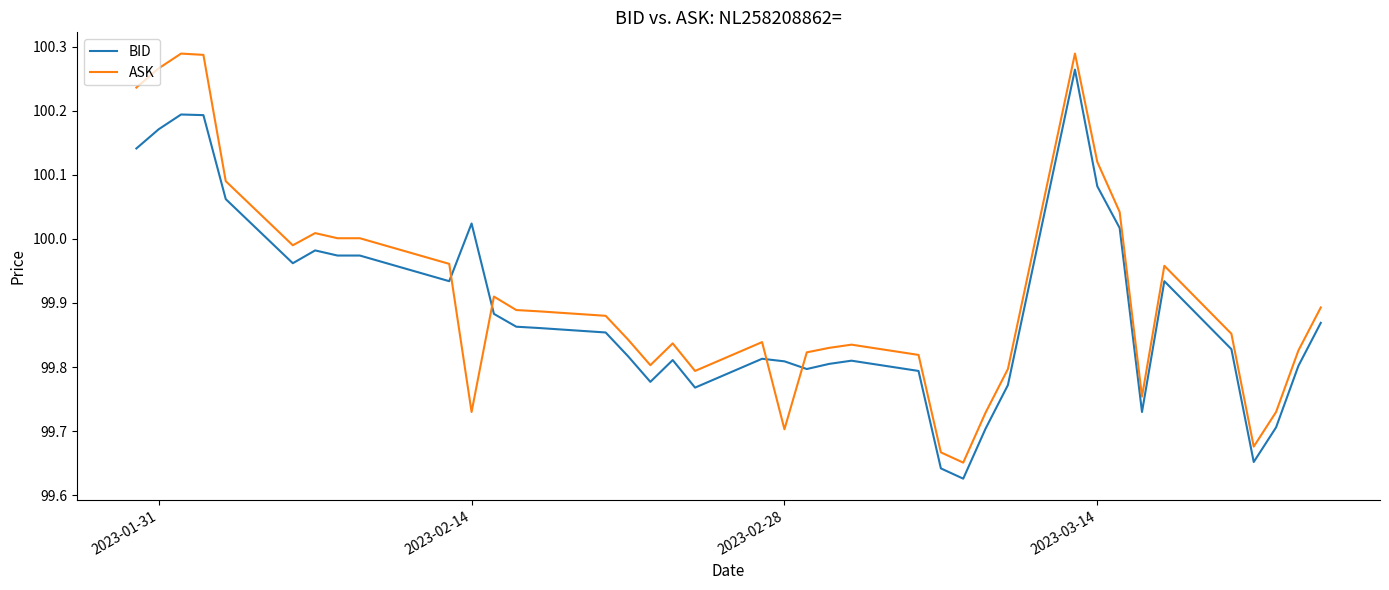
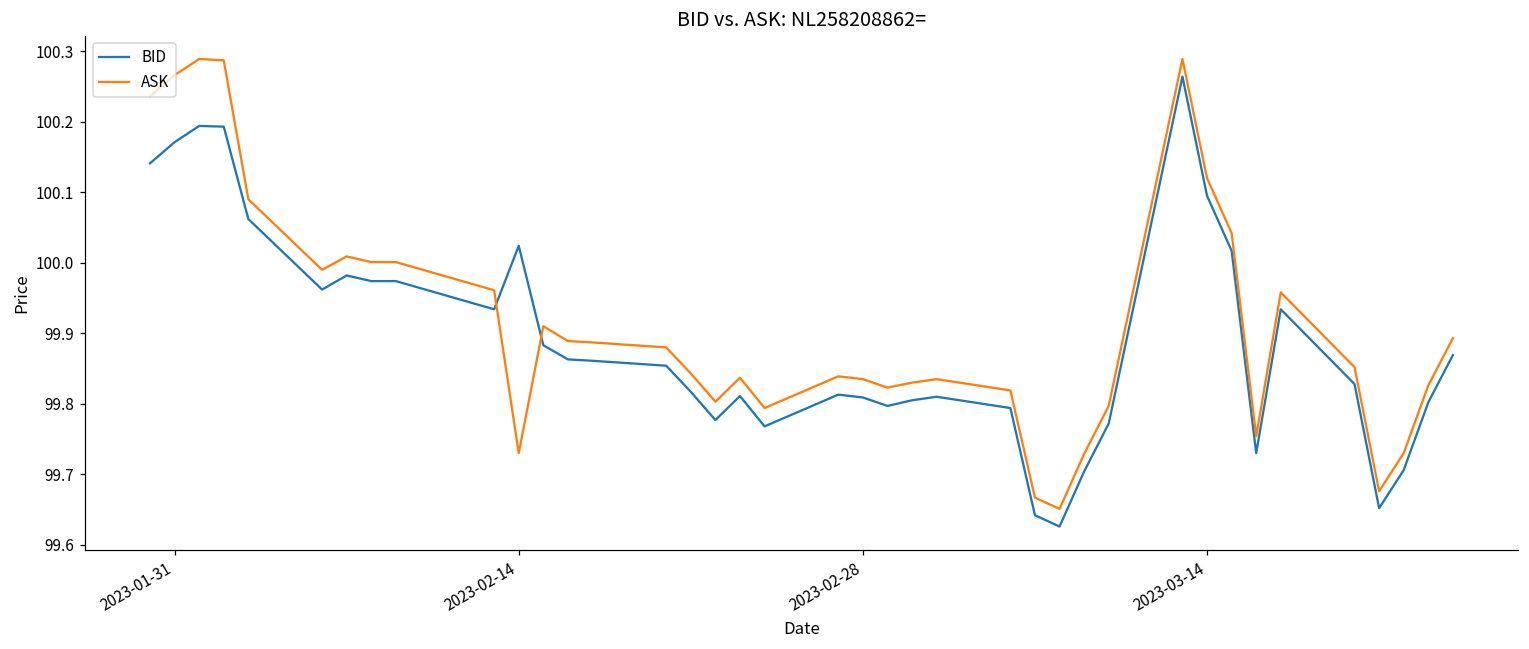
ASK, 2023-02-28: 99.70 -> 99.84
BID, 2023-03-14: 100.08 -> 100.10
